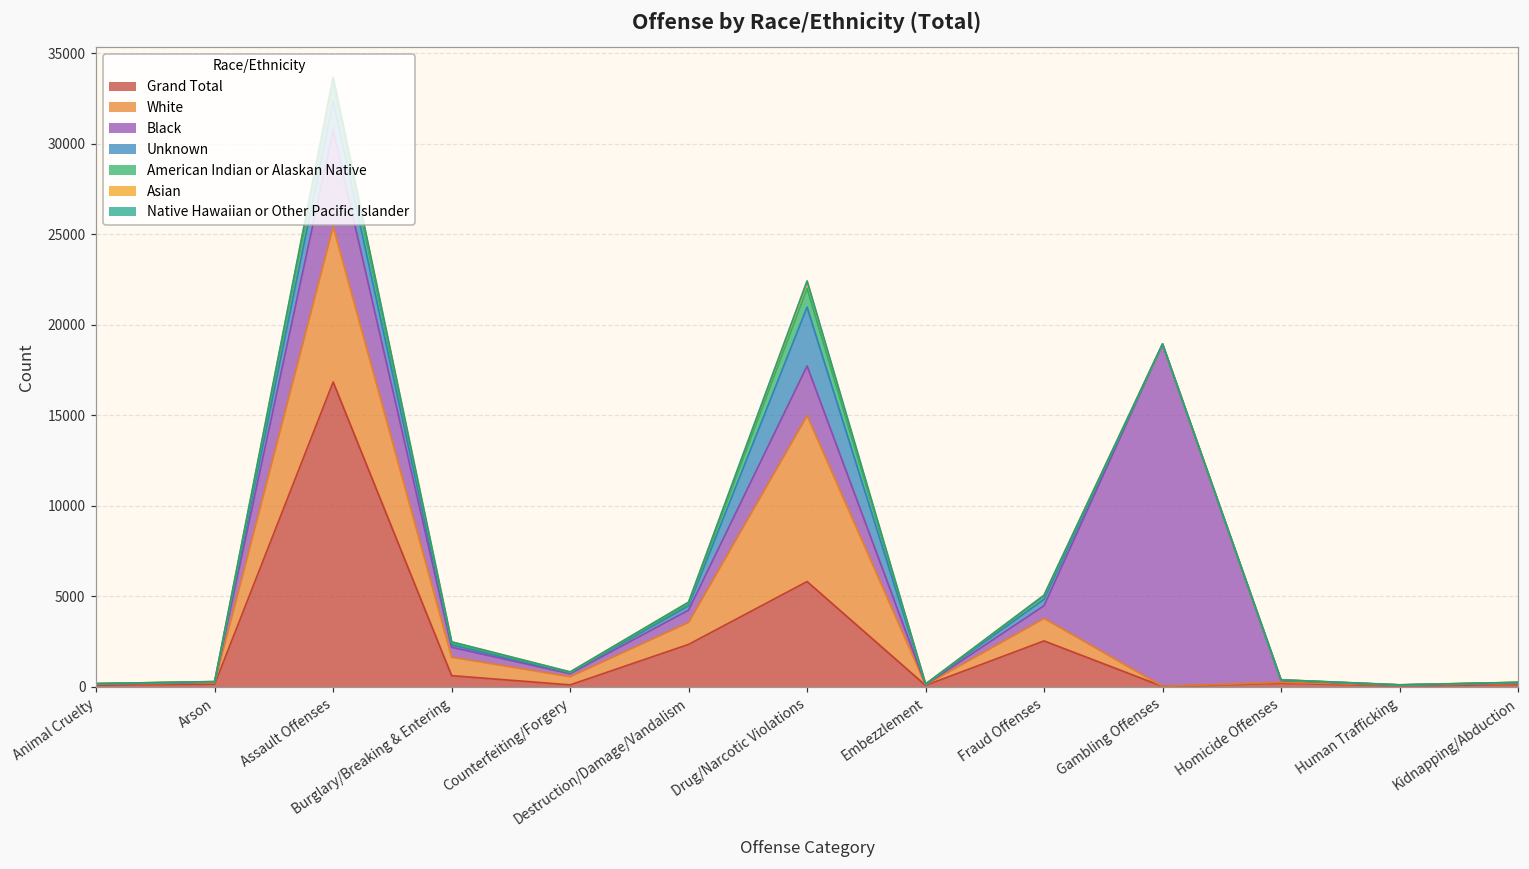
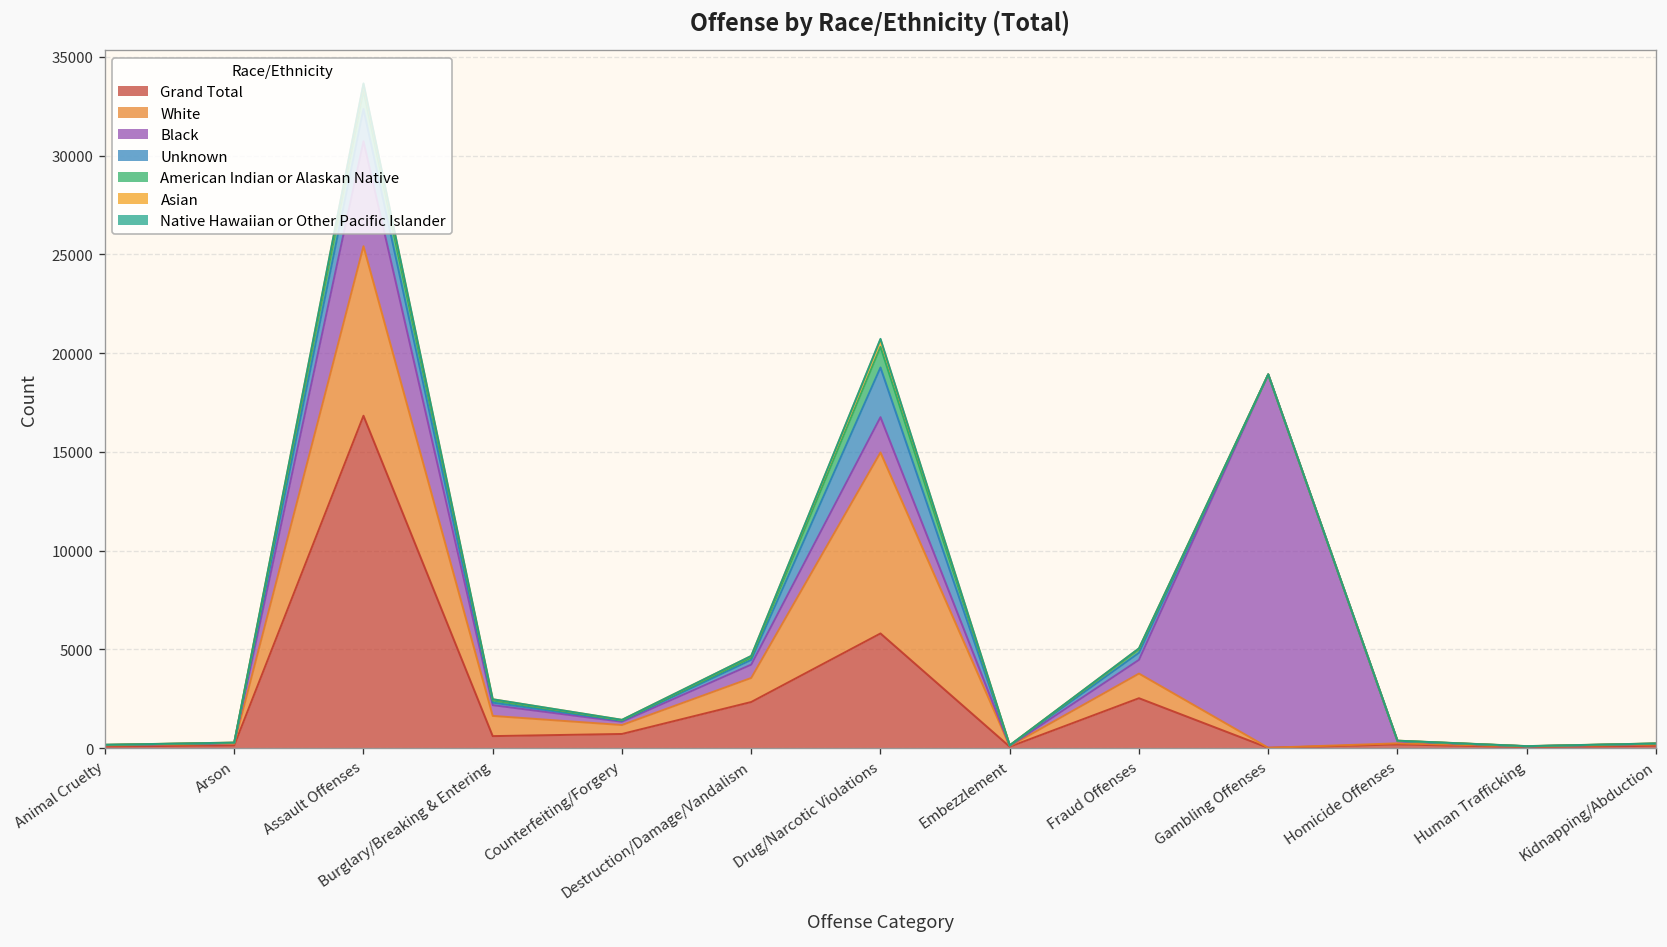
Grand Total, Counterfeiting/Forgery: 100 -> 700
Black, Drug/Narcotic Violations: 2700 -> 1800
Unknown, Drug/Narcotic Violations: 3200 -> 2500
